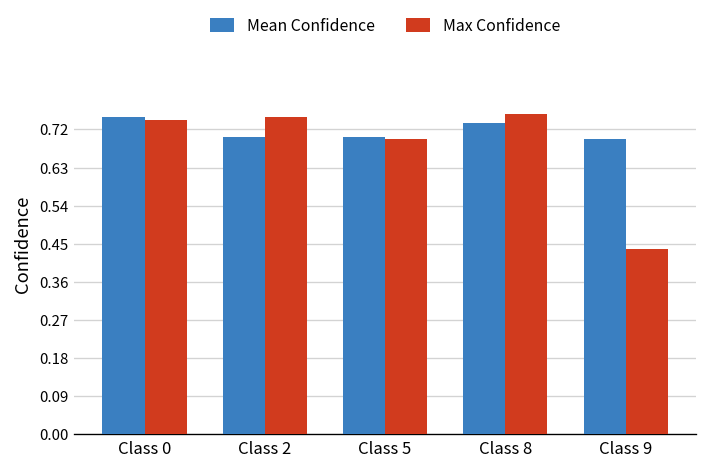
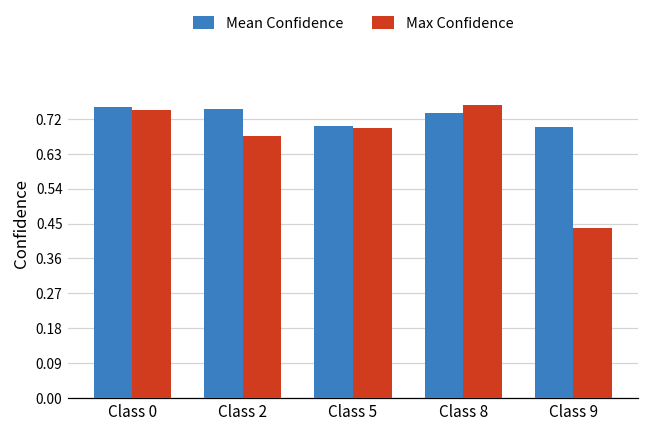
Mean Confidence, Class 2: 0.70 -> 0.75
Max Confidence, Class 2: 0.75 -> 0.68
